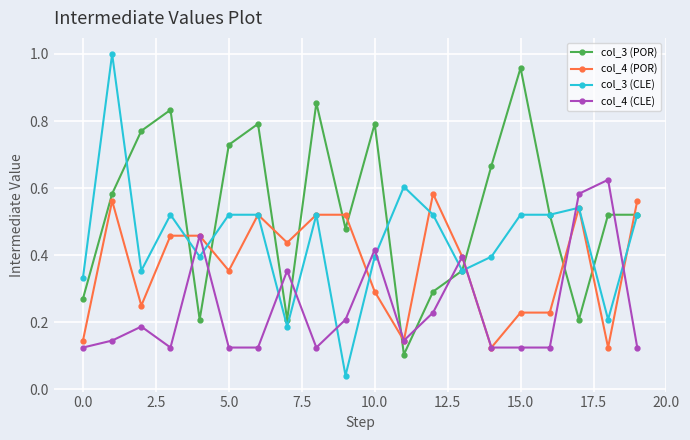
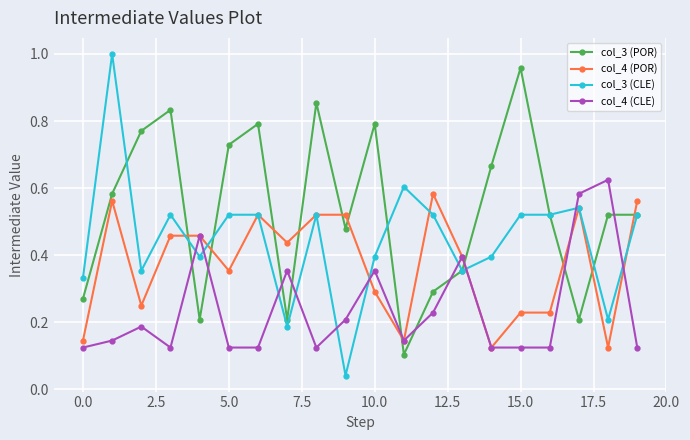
col_4 (CLE), 10.0: 0.42 -> 0.35
